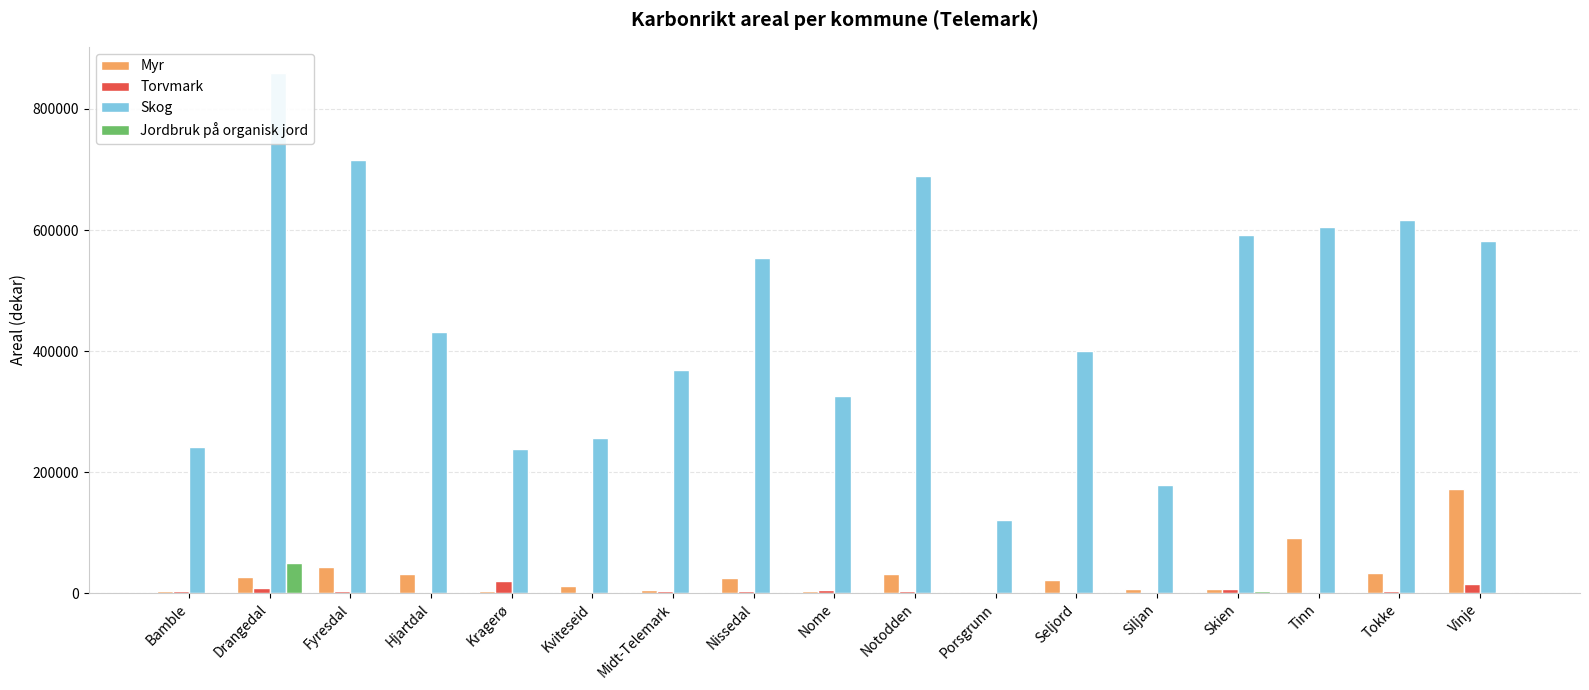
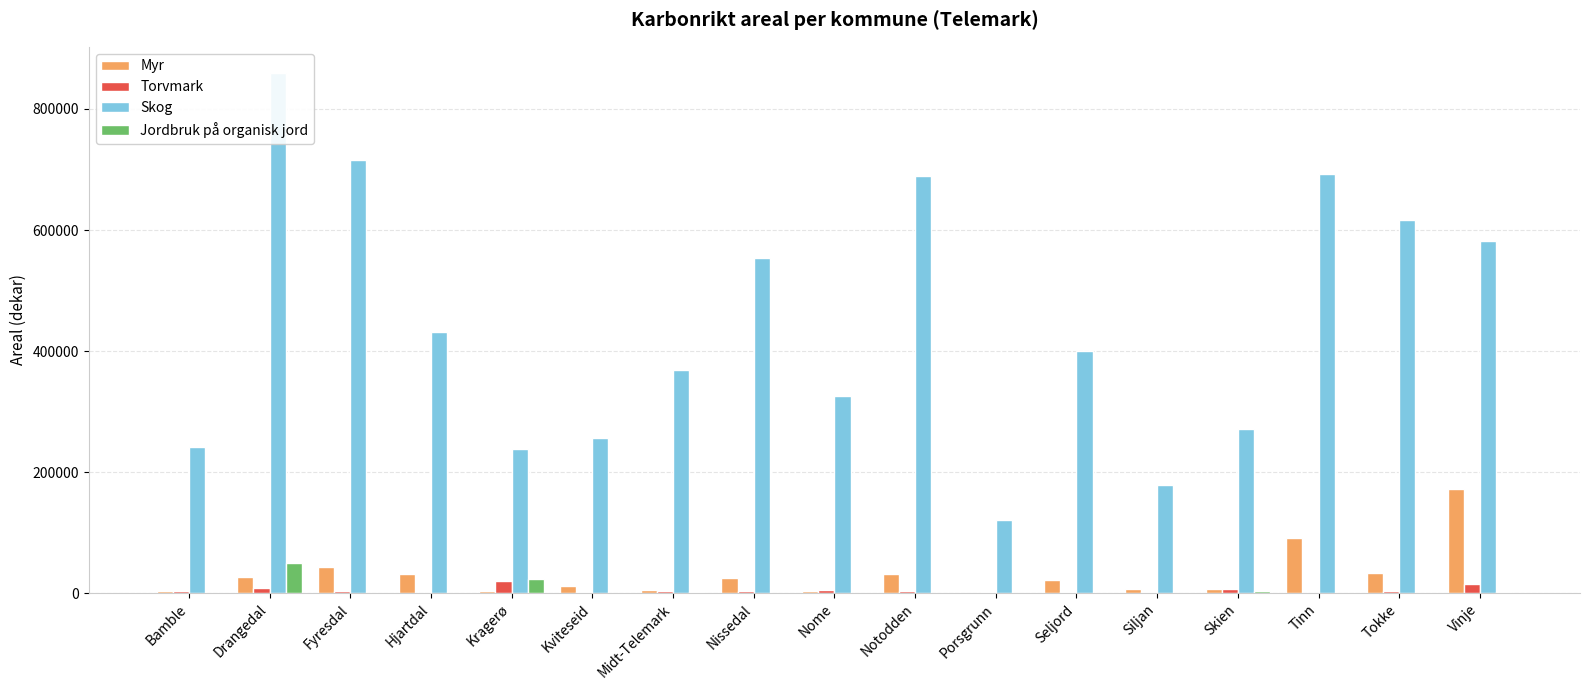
Jordbruk på organisk jord, Kragerø: 0 -> 20000
Skog, Skien: 590000 -> 270000
Skog, Tinn: 600000 -> 690000
